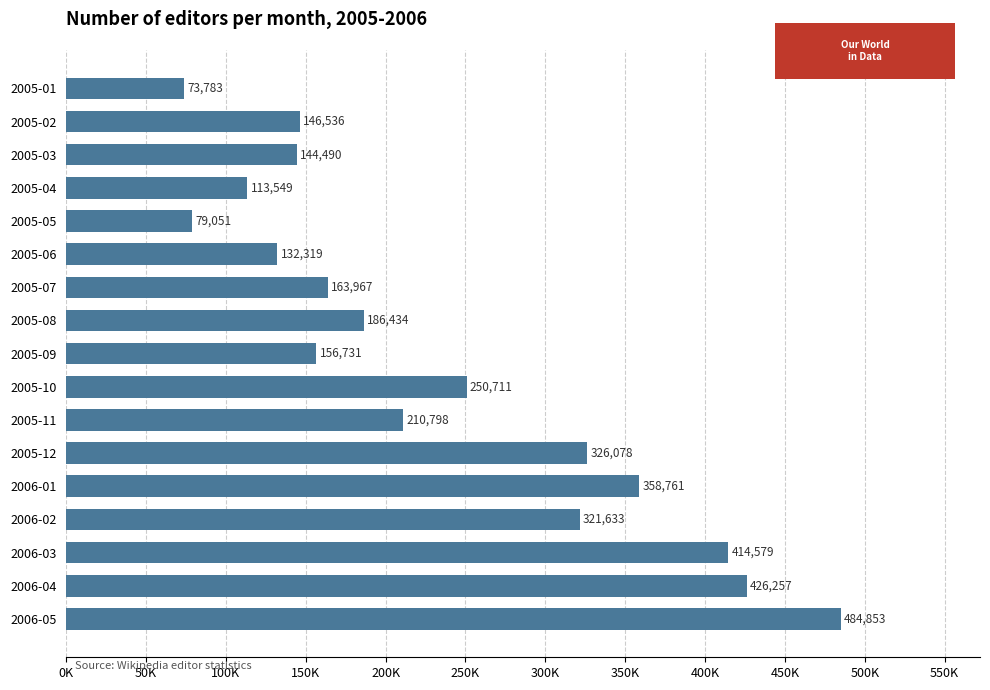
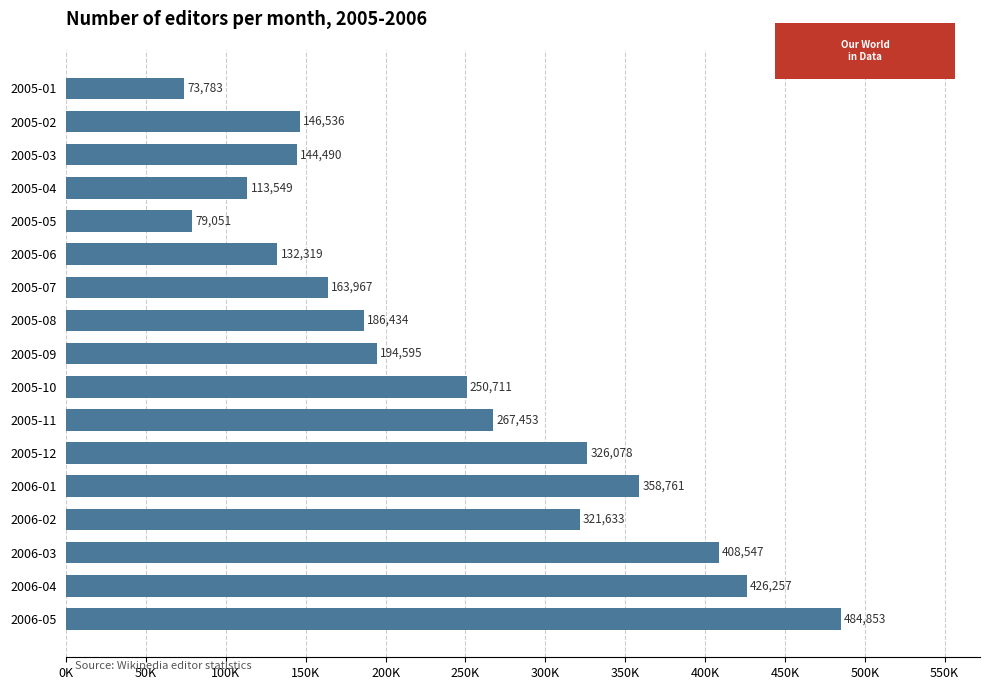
2005-09: 156,731 -> 194,595
2005-11: 210,798 -> 267,453
2006-03: 414,579 -> 408,547
